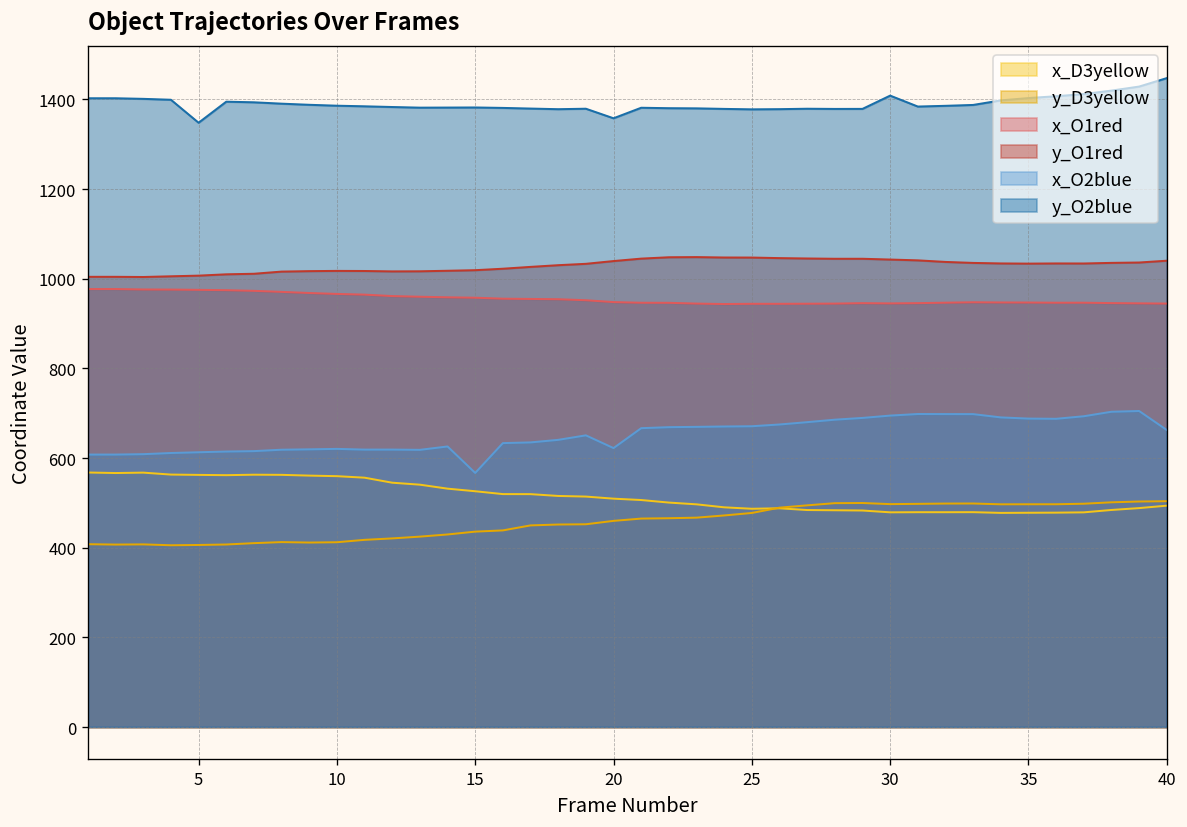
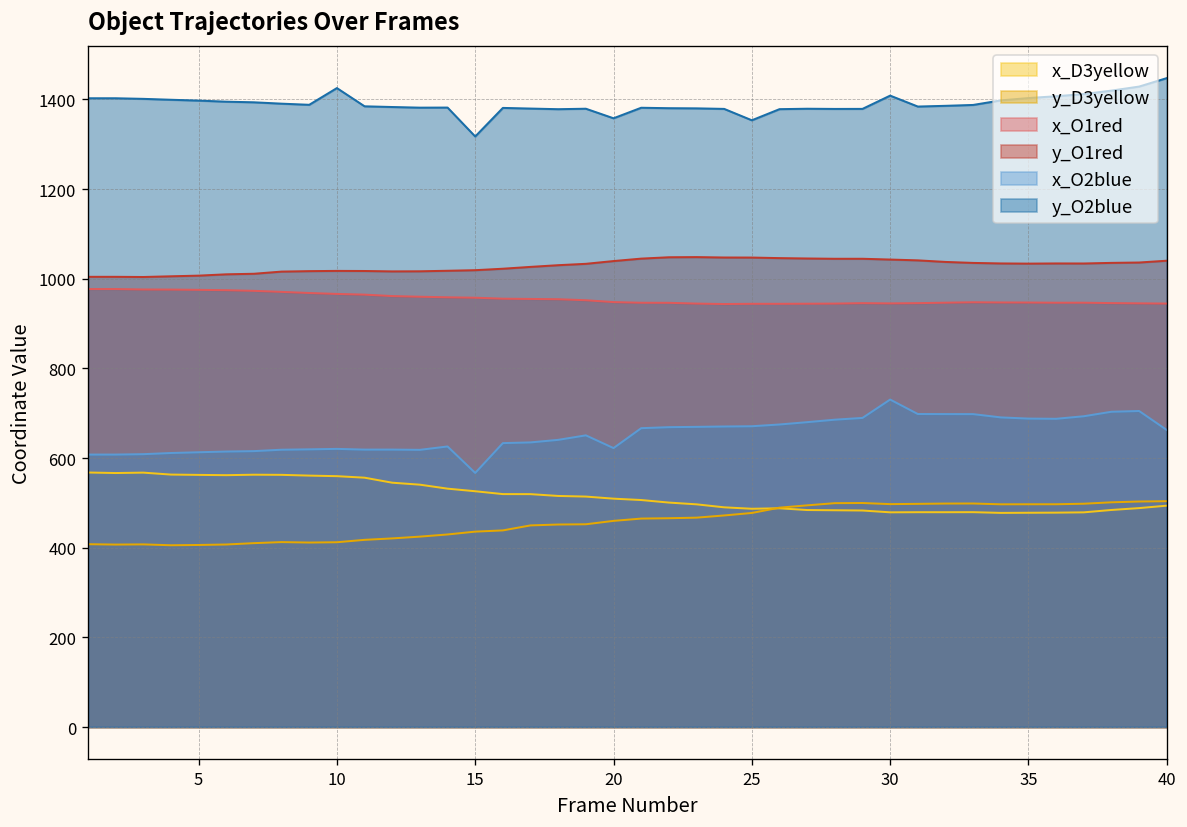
y_O2blue, 5: 1350 -> 1400
y_O2blue, 10: 1390 -> 1430
y_O2blue, 15: 1380 -> 1320
y_O2blue, 25: 1380 -> 1350
x_O2blue, 30: 690 -> 730
